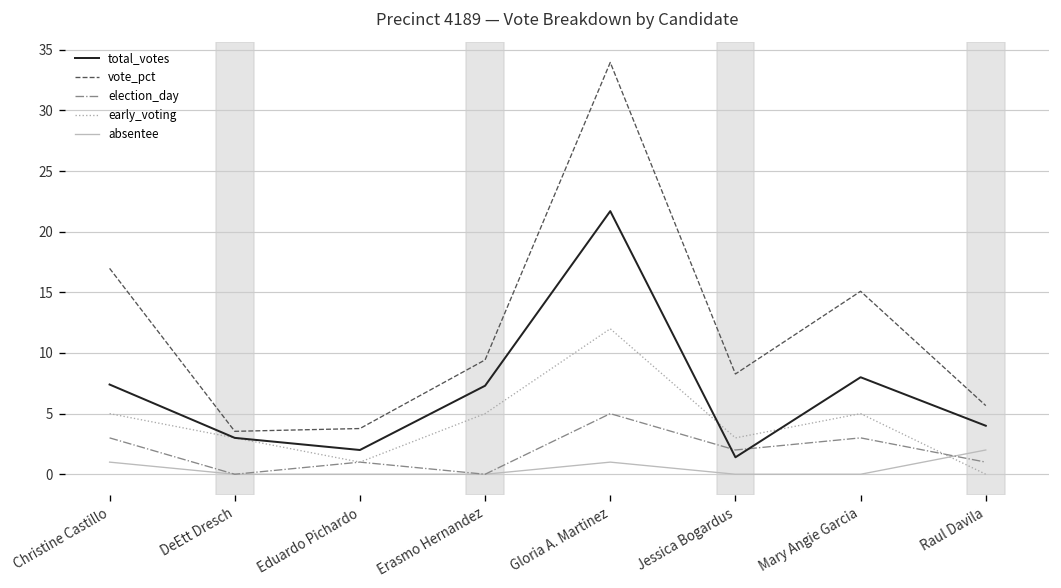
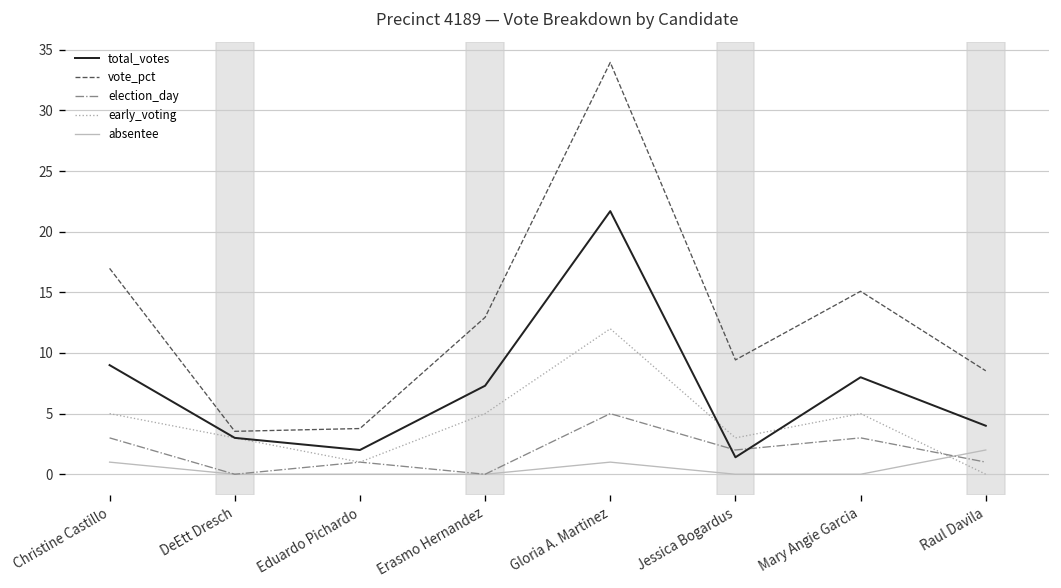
total_votes, Christine Castillo: 7.4 -> 9.0
vote_pct, Erasmo Hernandez: 9.4 -> 12.9
vote_pct, Jessica Bogardus: 8.3 -> 9.4
vote_pct, Raul Davila: 5.7 -> 8.5
